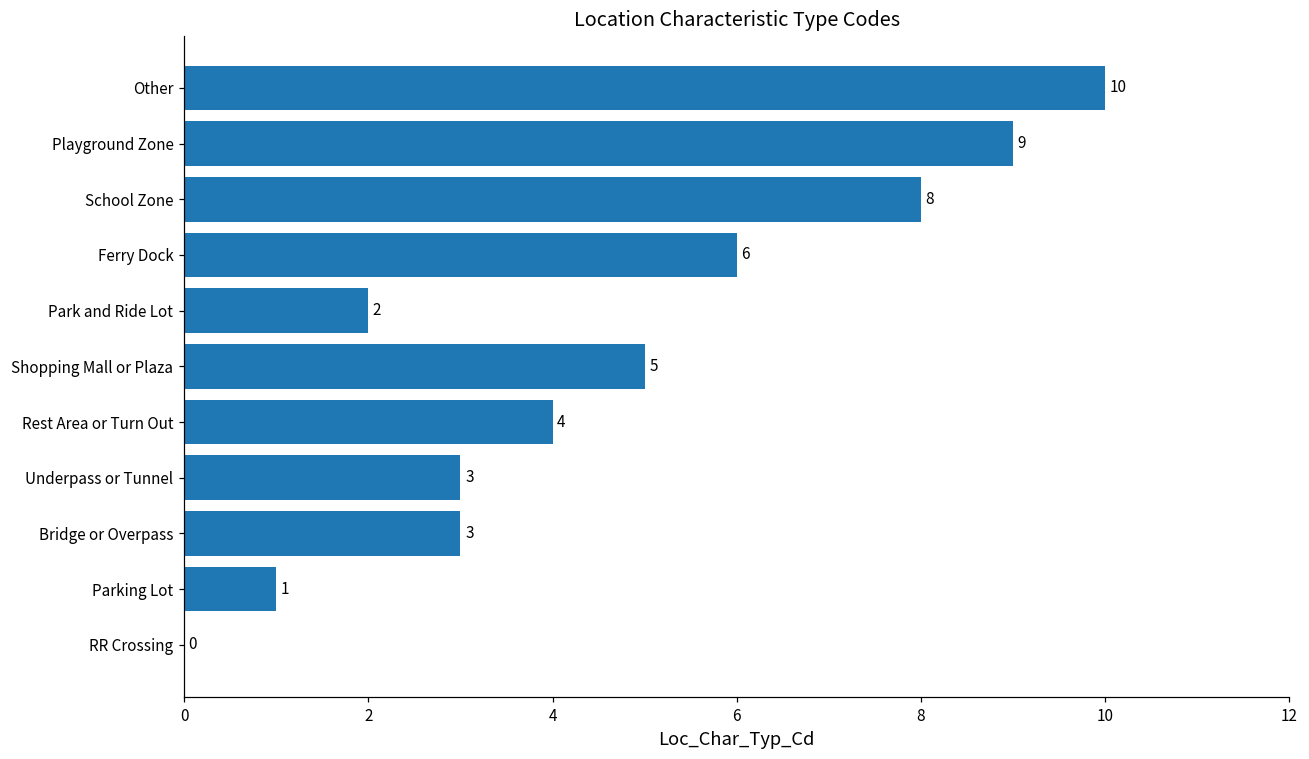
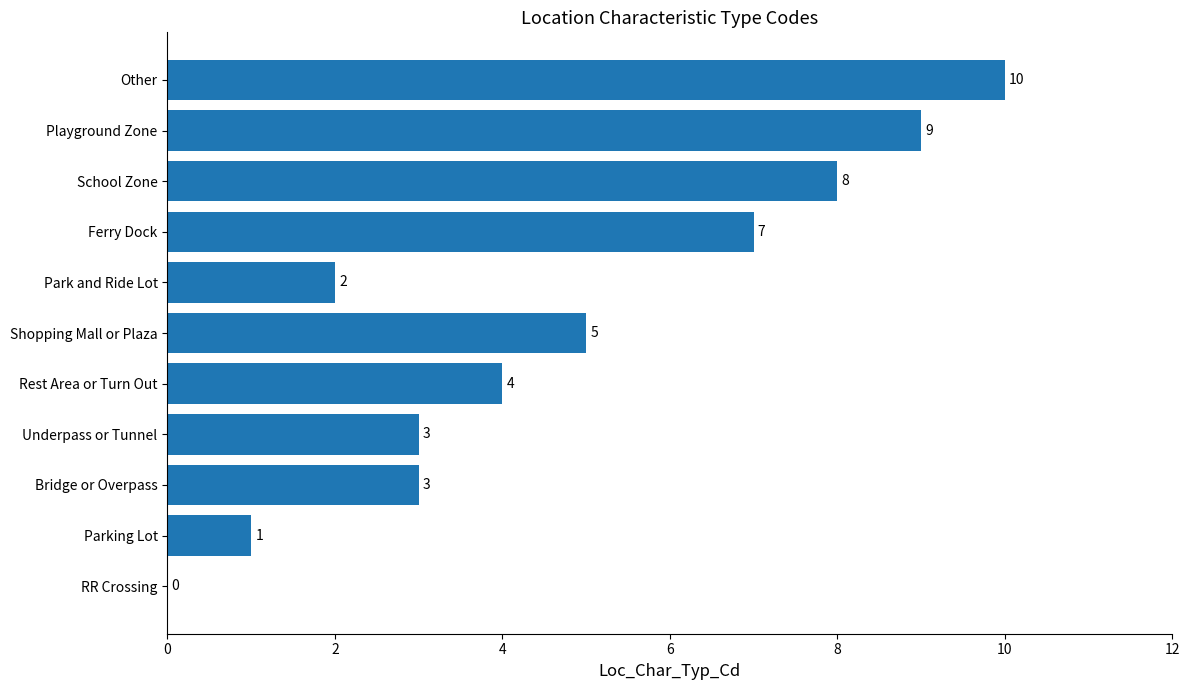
Ferry Dock: 6 -> 7
